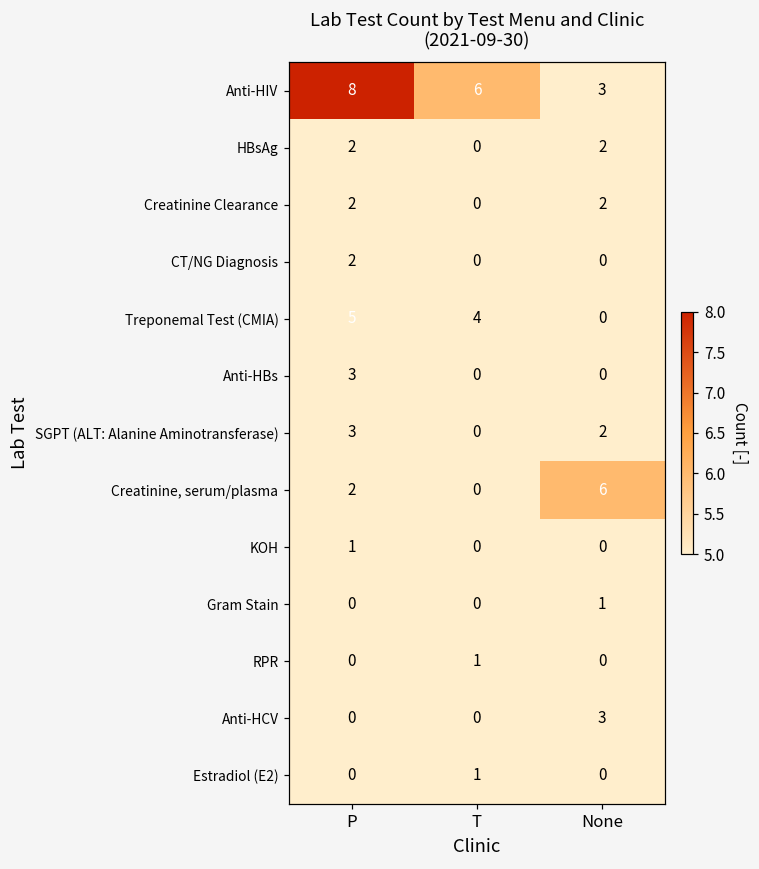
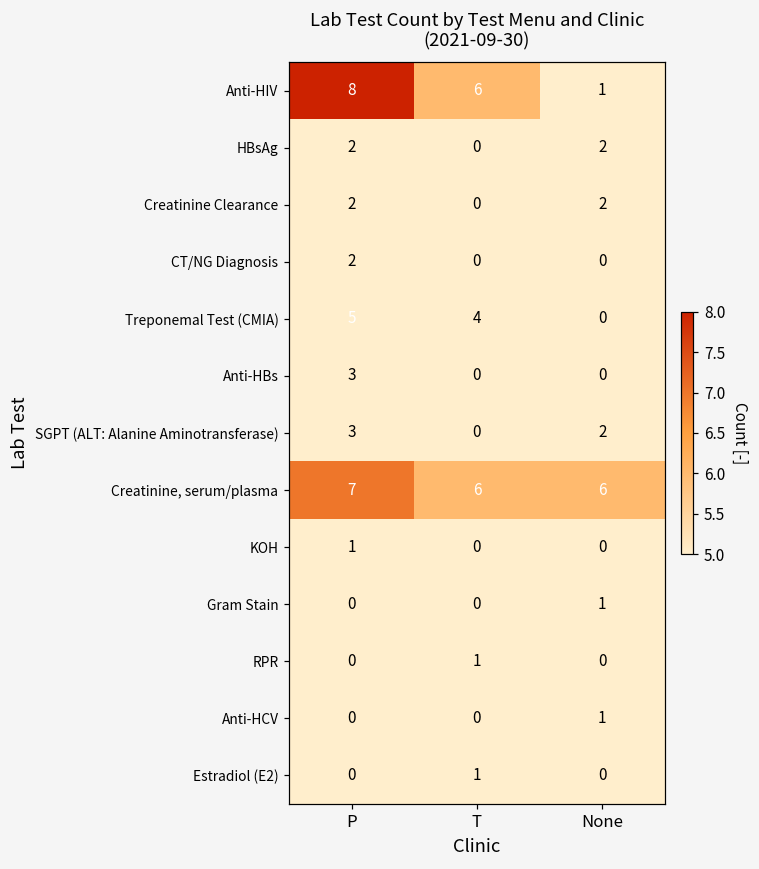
Anti-HIV, None: 3 -> 1
Creatinine, serum/plasma, P: 2 -> 7
Creatinine, serum/plasma, T: 0 -> 6
Anti-HCV, None: 3 -> 1
